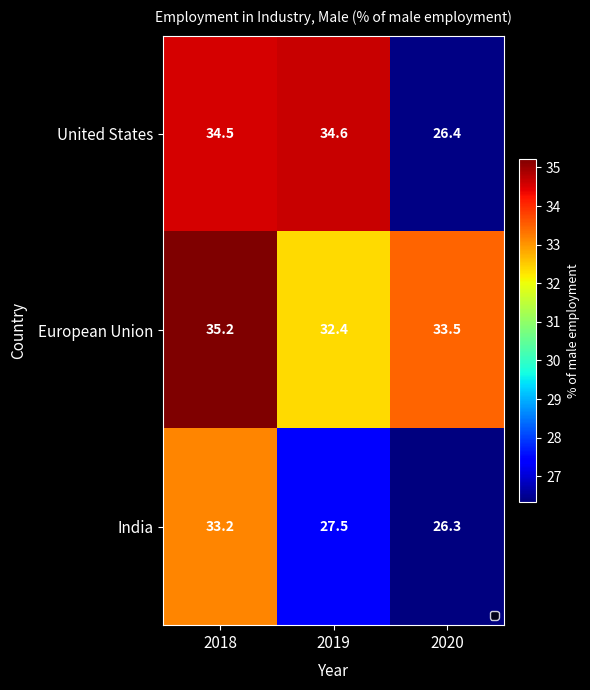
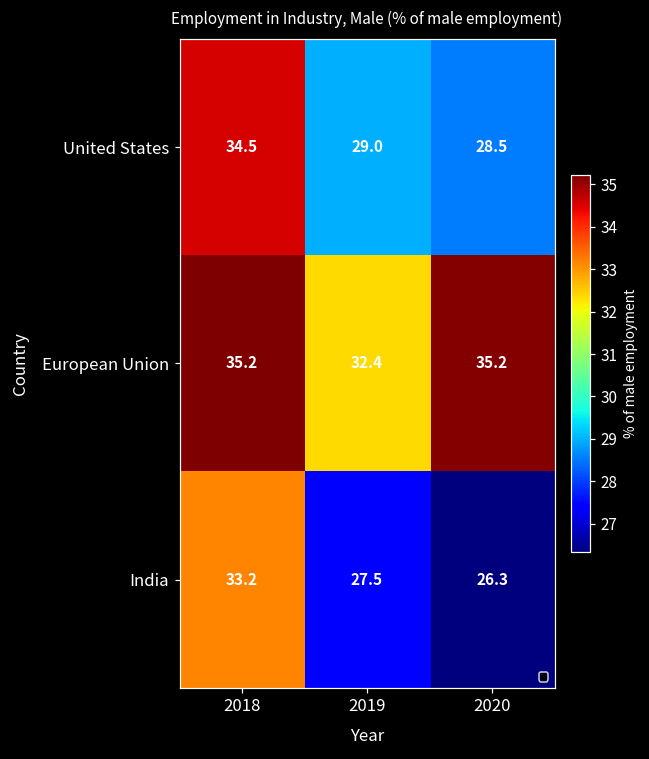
United States, 2019: 34.6 -> 29.0
United States, 2020: 26.4 -> 28.5
European Union, 2020: 33.5 -> 35.2
